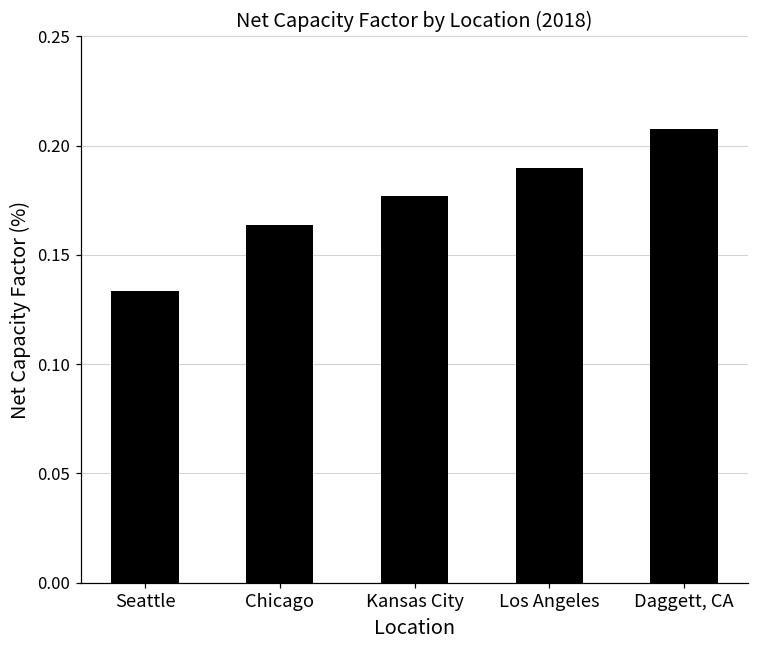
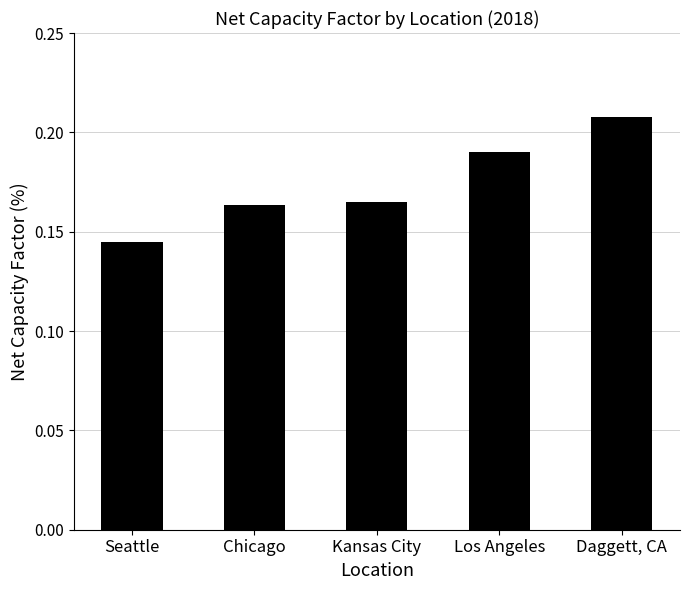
Seattle: 0.134 -> 0.145
Kansas City: 0.177 -> 0.165
